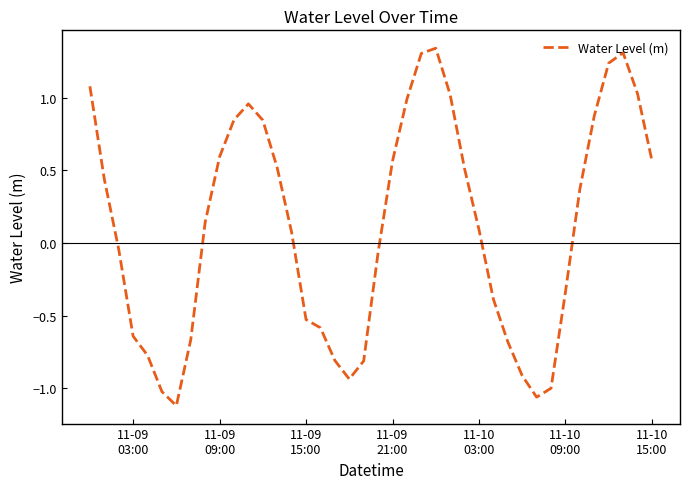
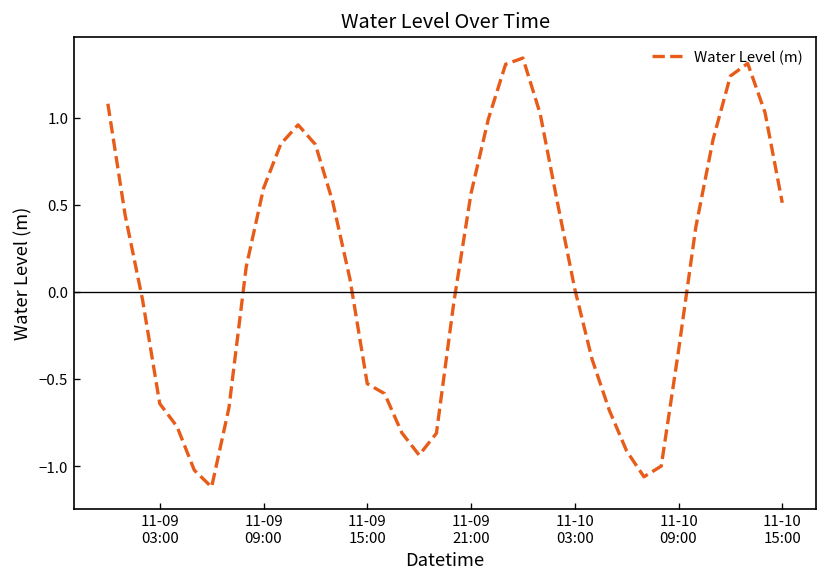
11-10 03:00: 0.09 -> 0.02
11-10 15:00: 0.57 -> 0.51
